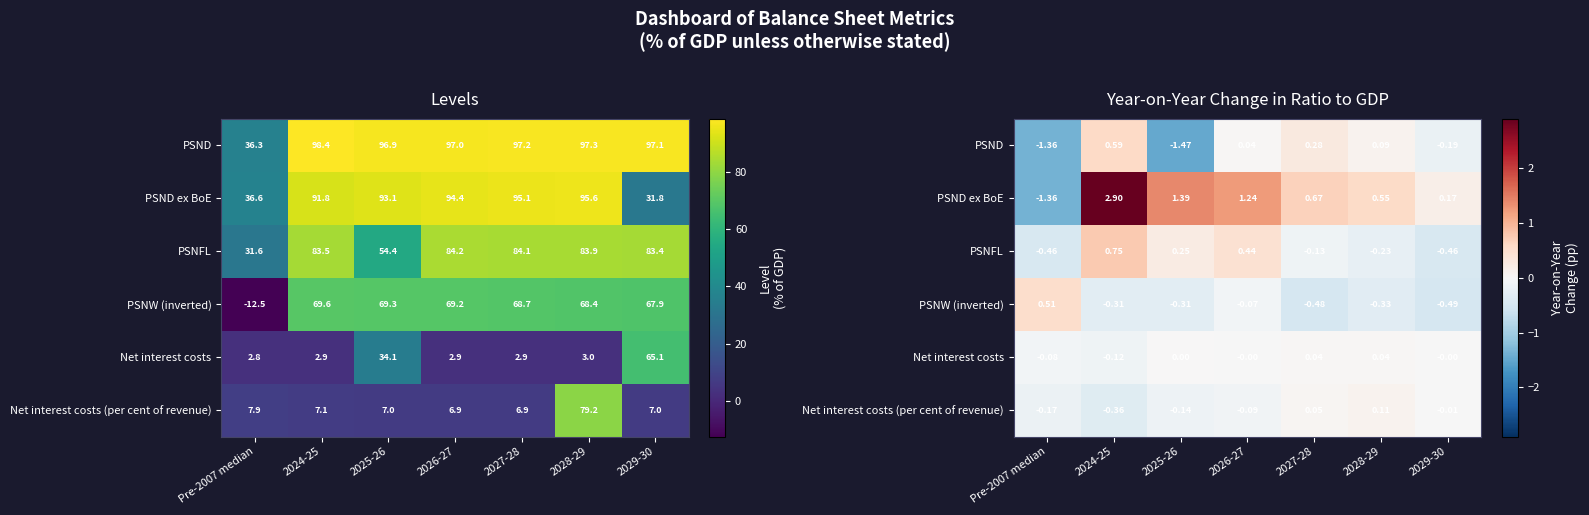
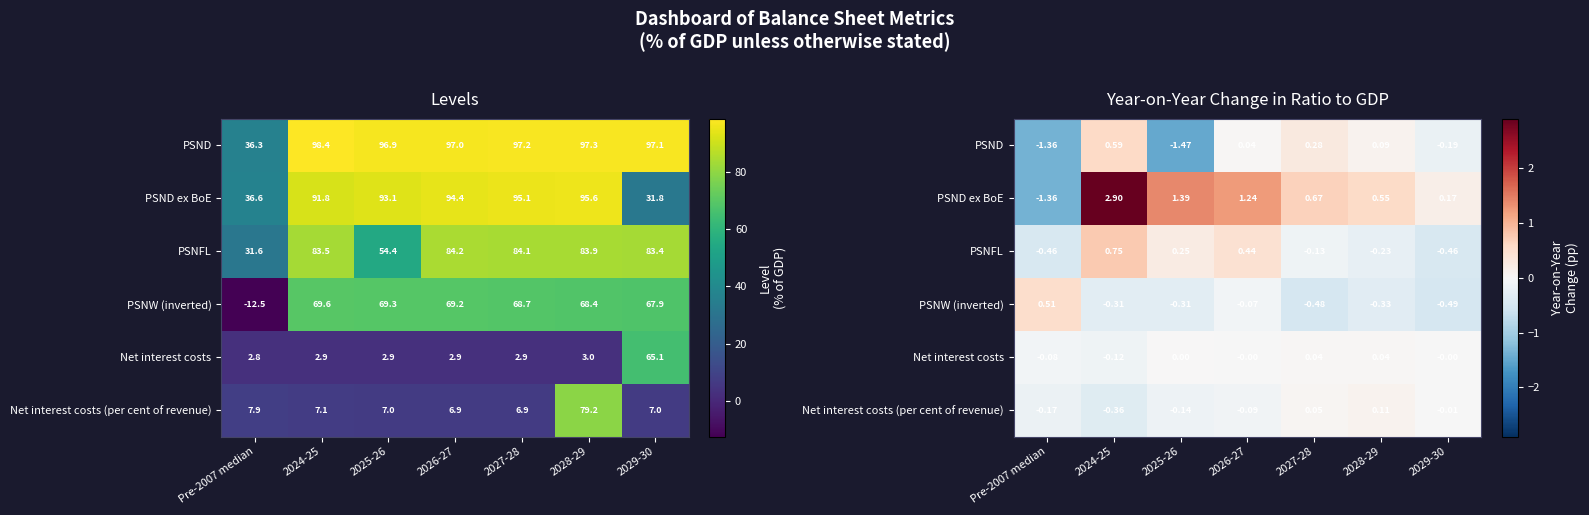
Levels, Net interest costs, 2025-26: 34.1 -> 2.9
